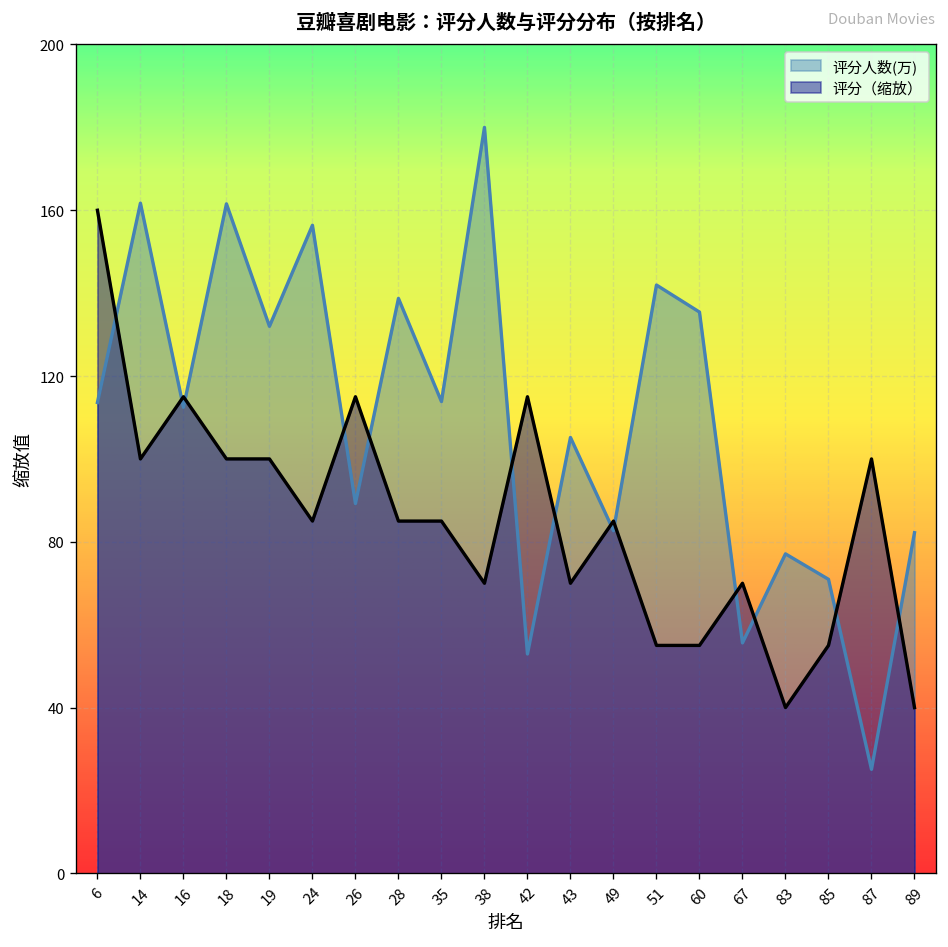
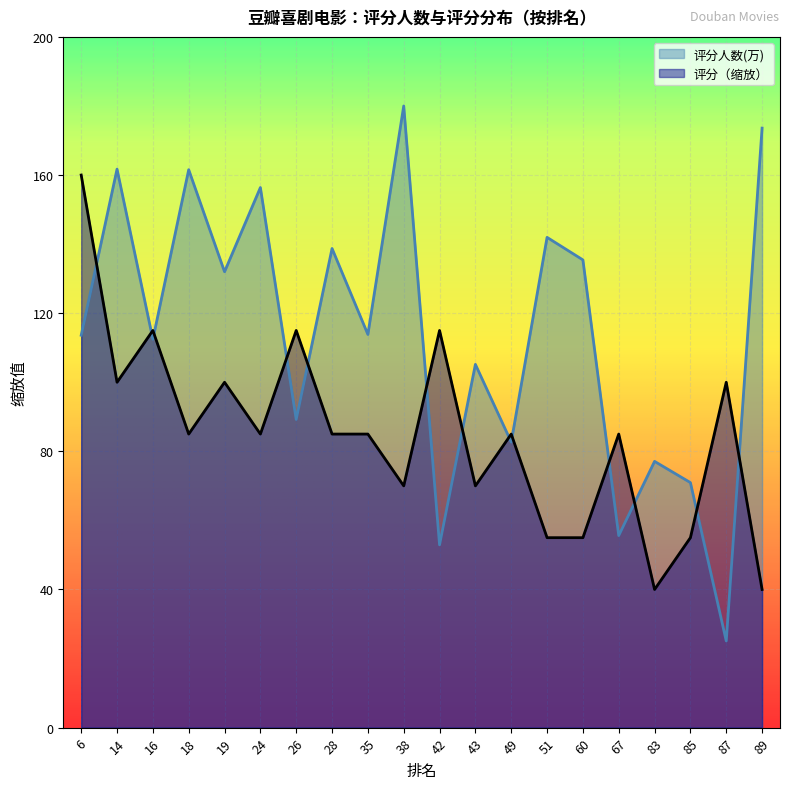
评分（缩放）, 18: 100 -> 85
评分（缩放）, 67: 70 -> 85
评分人数(万), 89: 82 -> 174
